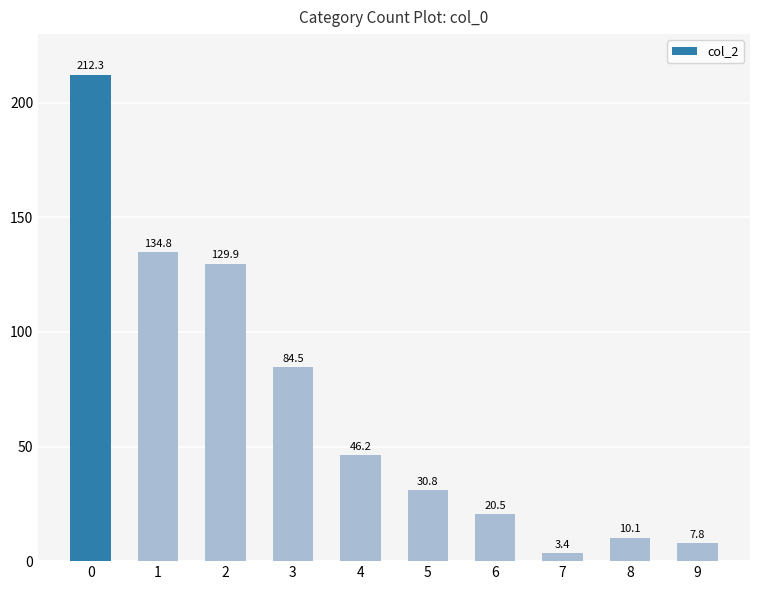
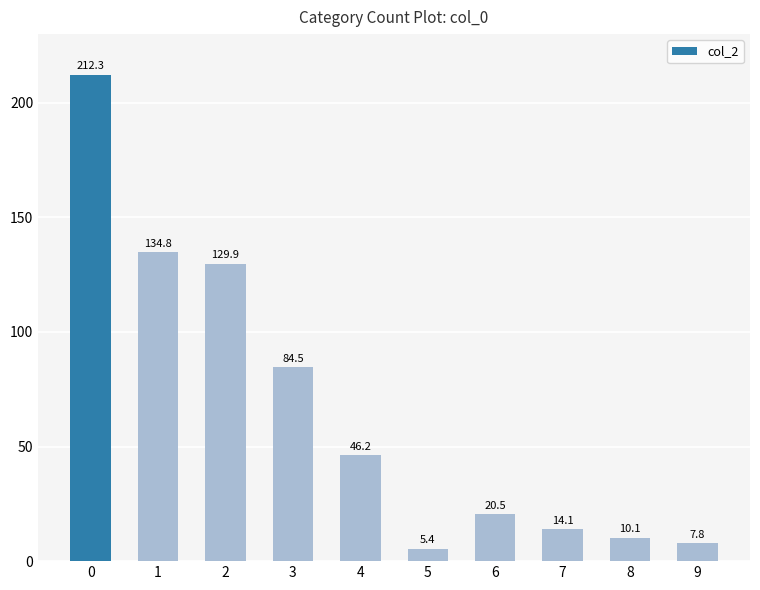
5: 30.8 -> 5.4
7: 3.4 -> 14.1
